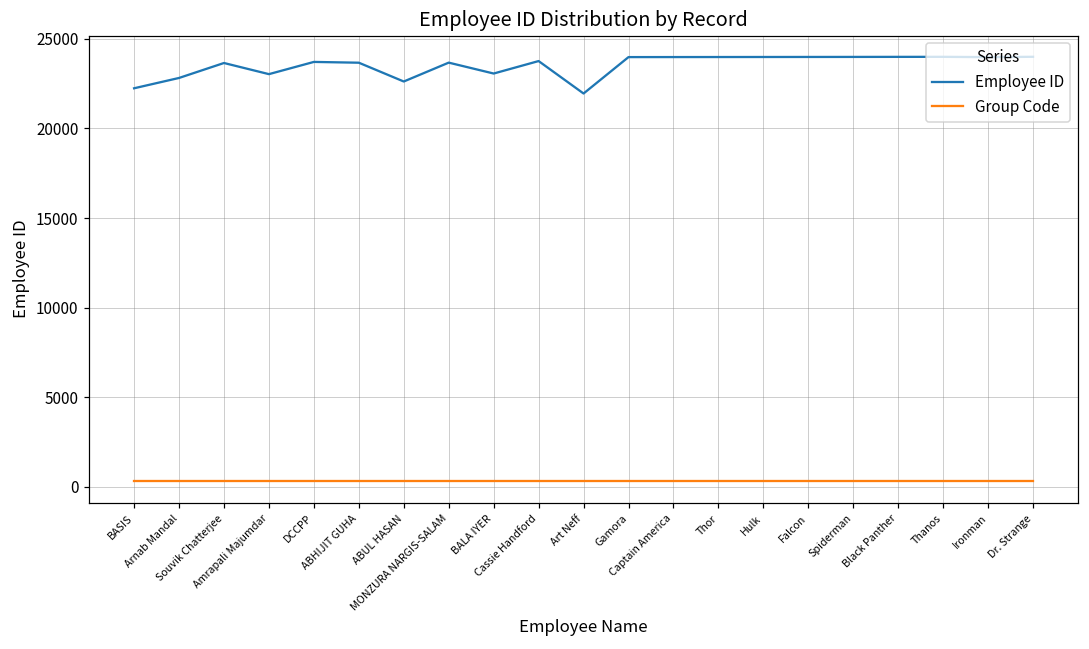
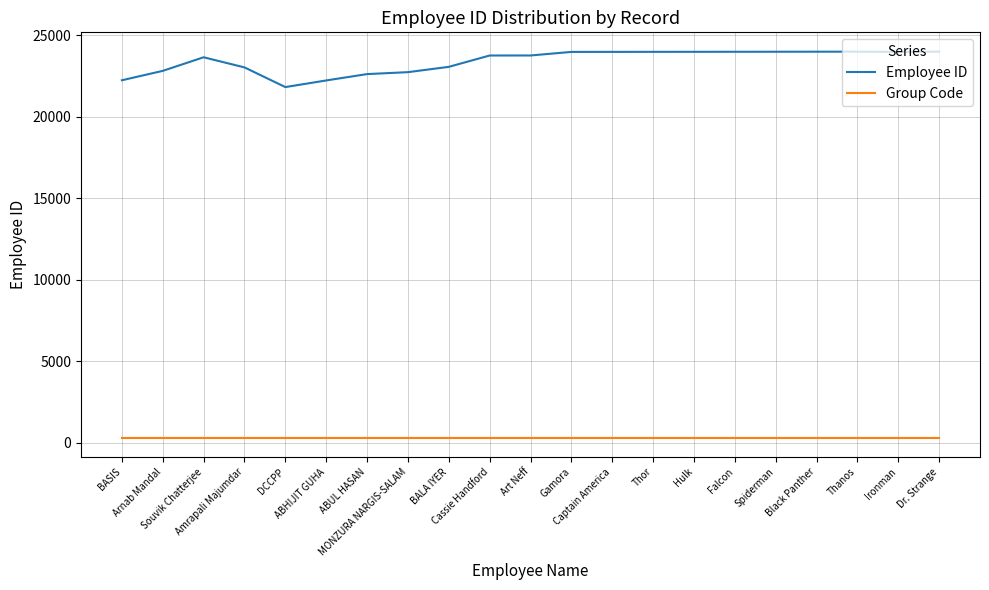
Employee ID, DCCPP: 23700 -> 21800
Employee ID, ABHIJIT GUHA: 23700 -> 22200
Employee ID, MONZURA NARGIS-SALAM: 23700 -> 22700
Employee ID, Art Neff: 21900 -> 23800
